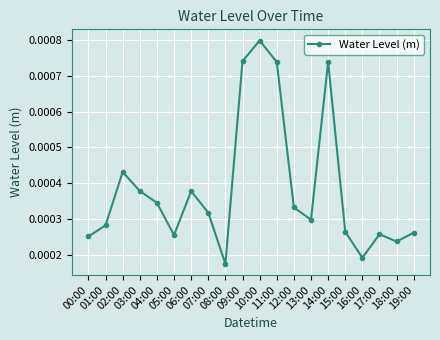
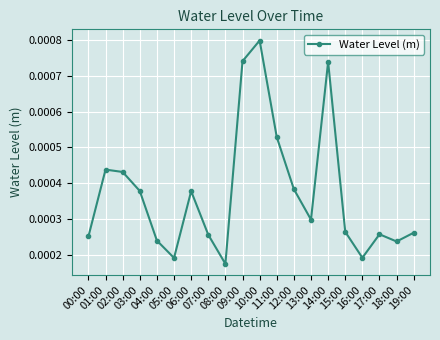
01:00: 0.00028 -> 0.00044
04:00: 0.00034 -> 0.00024
05:00: 0.00025 -> 0.00019
07:00: 0.00032 -> 0.00026
11:00: 0.00074 -> 0.00053
12:00: 0.00033 -> 0.00038
